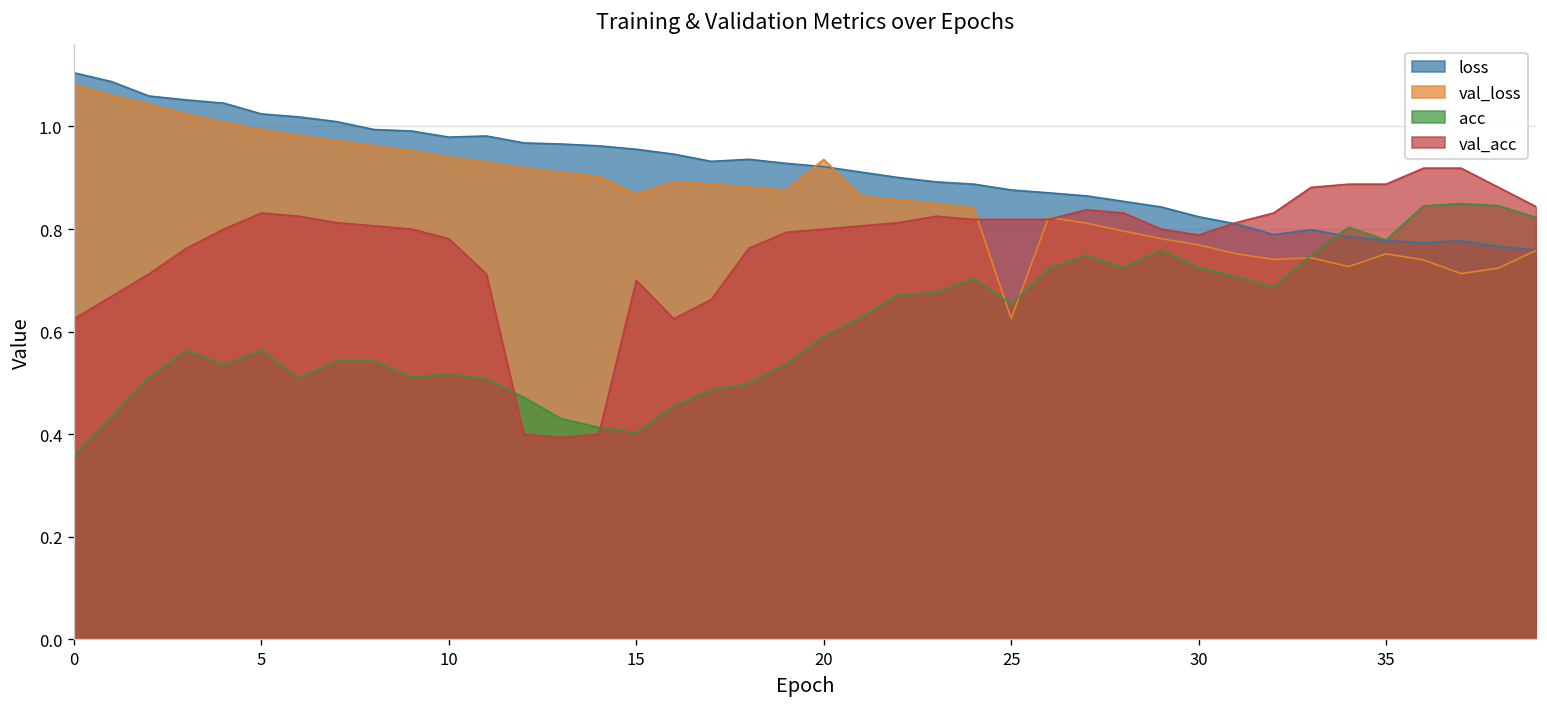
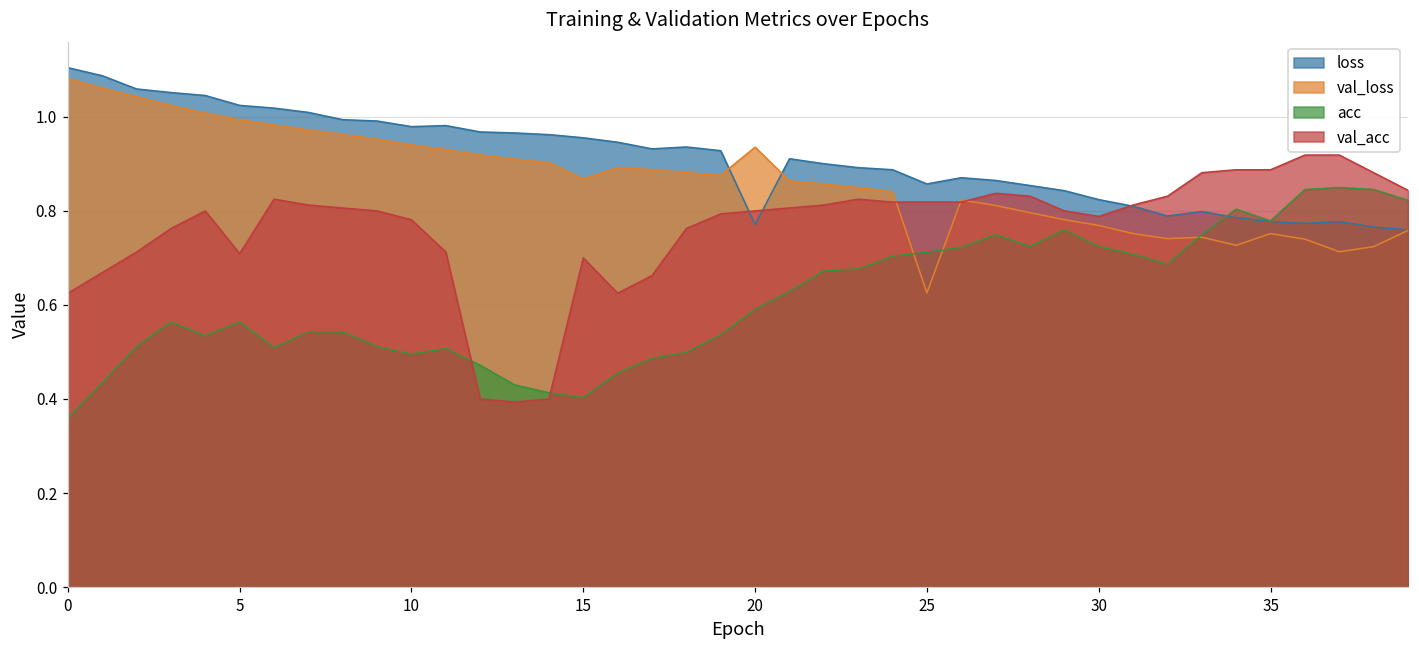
val_acc, 5: 0.83 -> 0.71
acc, 10: 0.52 -> 0.50
loss, 20: 0.92 -> 0.77
loss, 25: 0.88 -> 0.86
acc, 25: 0.65 -> 0.71
